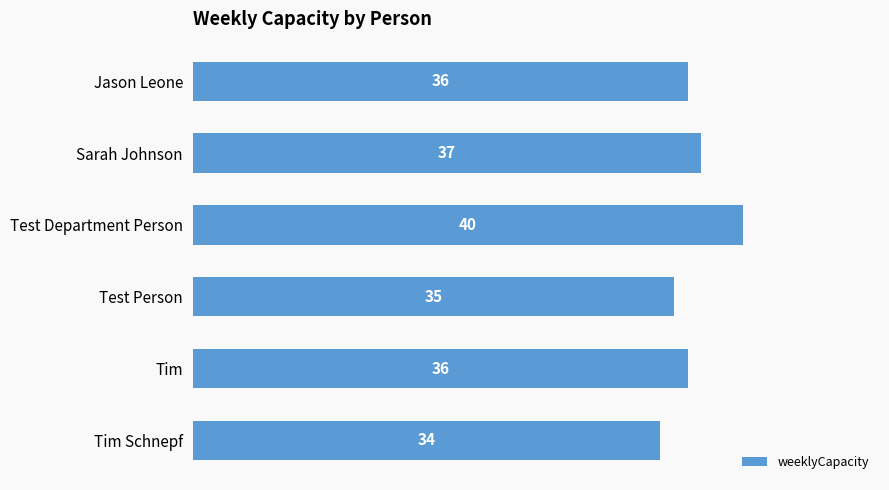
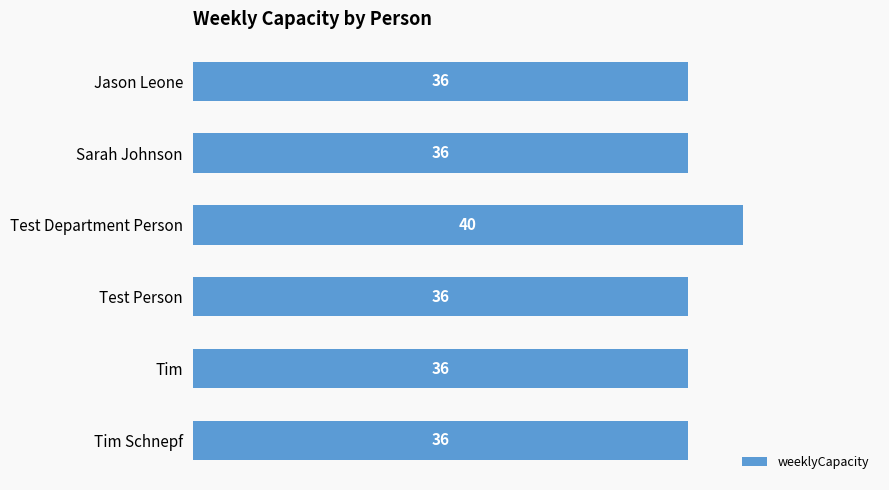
Sarah Johnson: 37 -> 36
Test Person: 35 -> 36
Tim Schnepf: 34 -> 36
